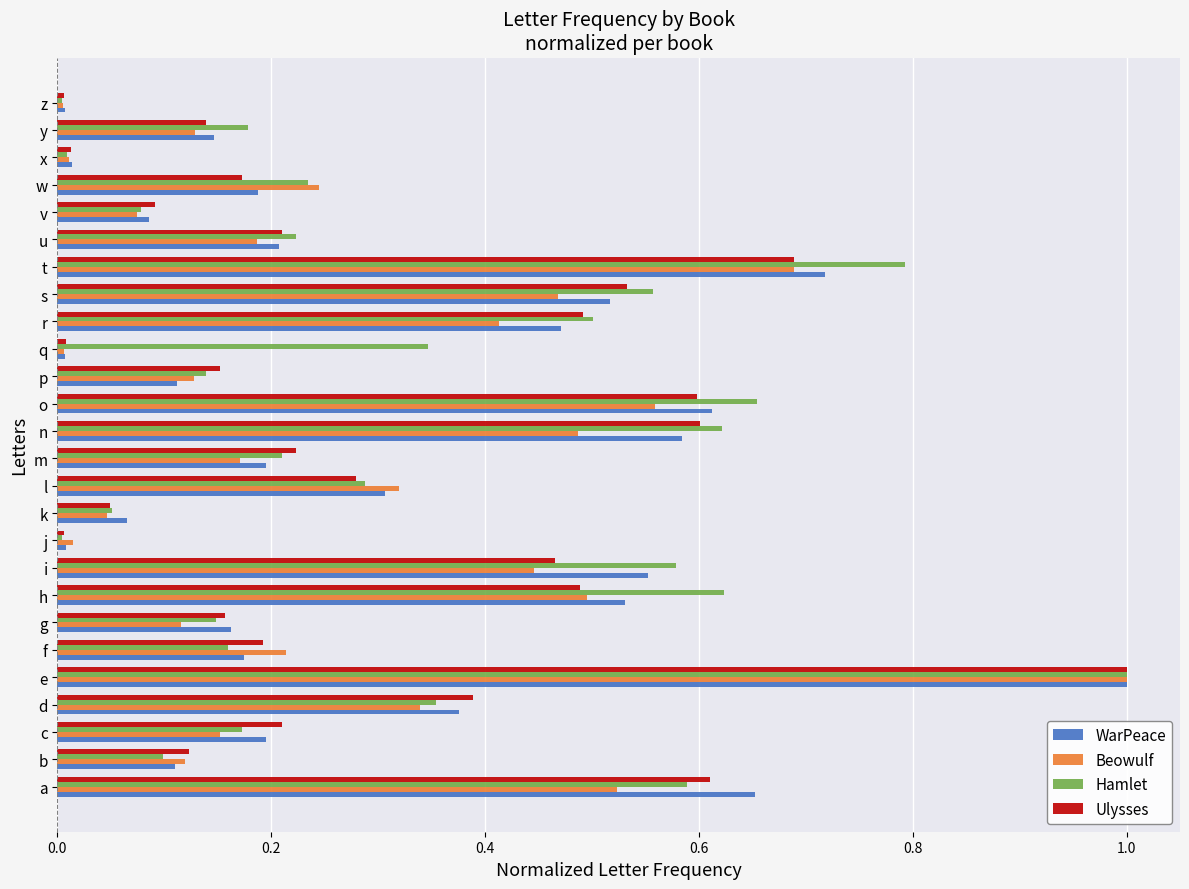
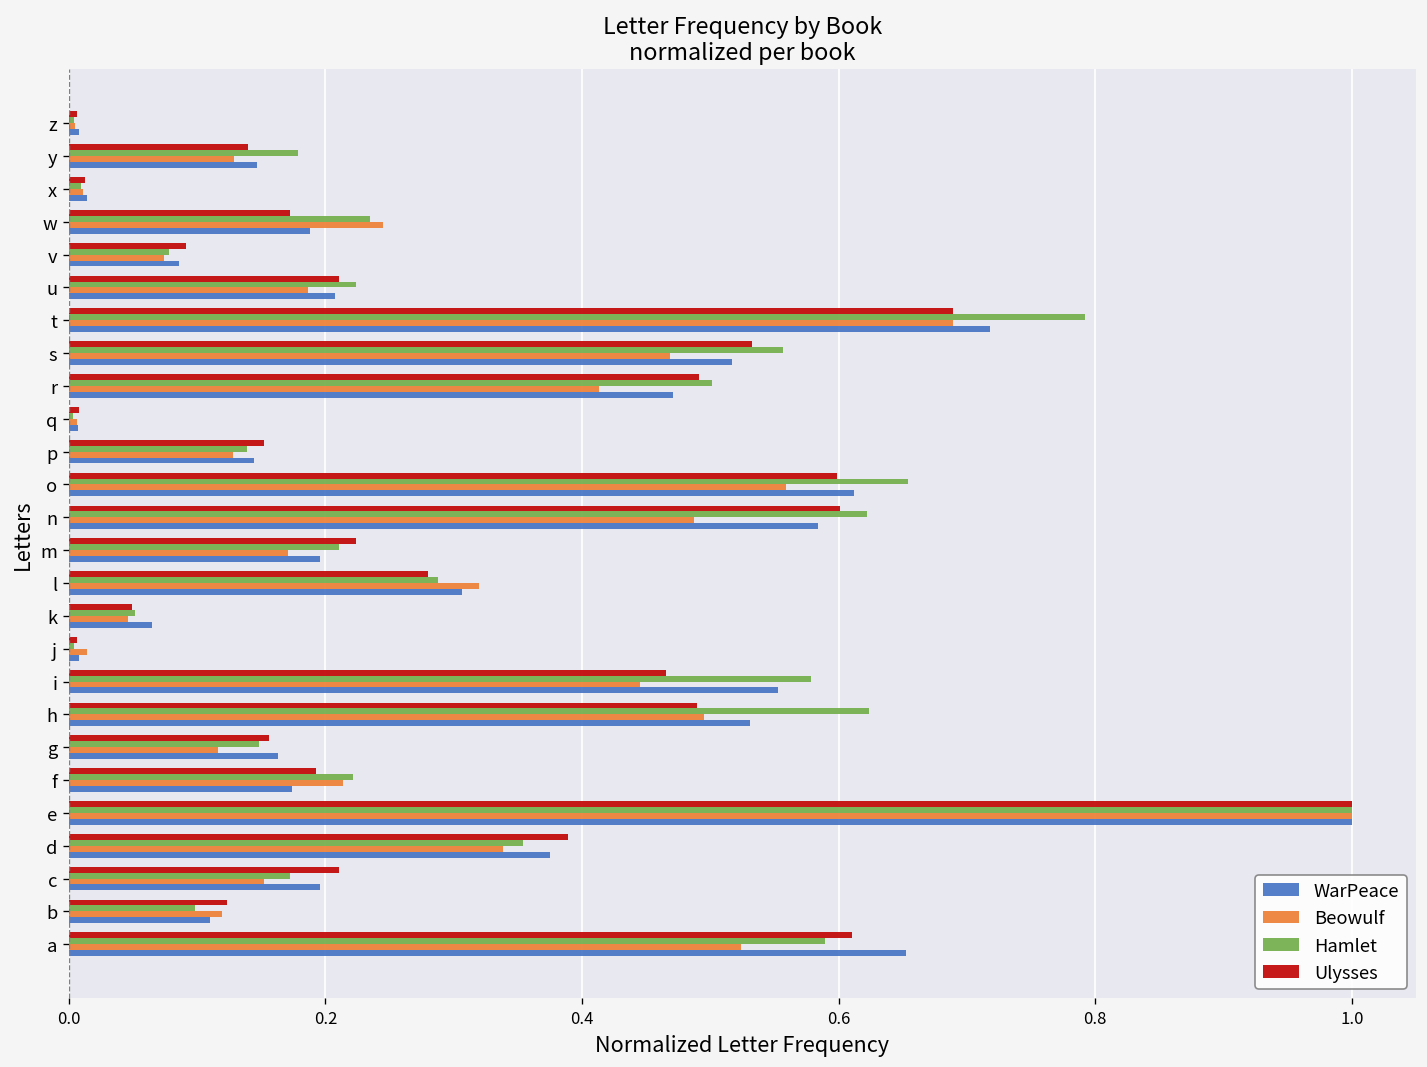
Hamlet, q: 0.347 -> 0.003
WarPeace, p: 0.112 -> 0.144
Hamlet, f: 0.159 -> 0.221
